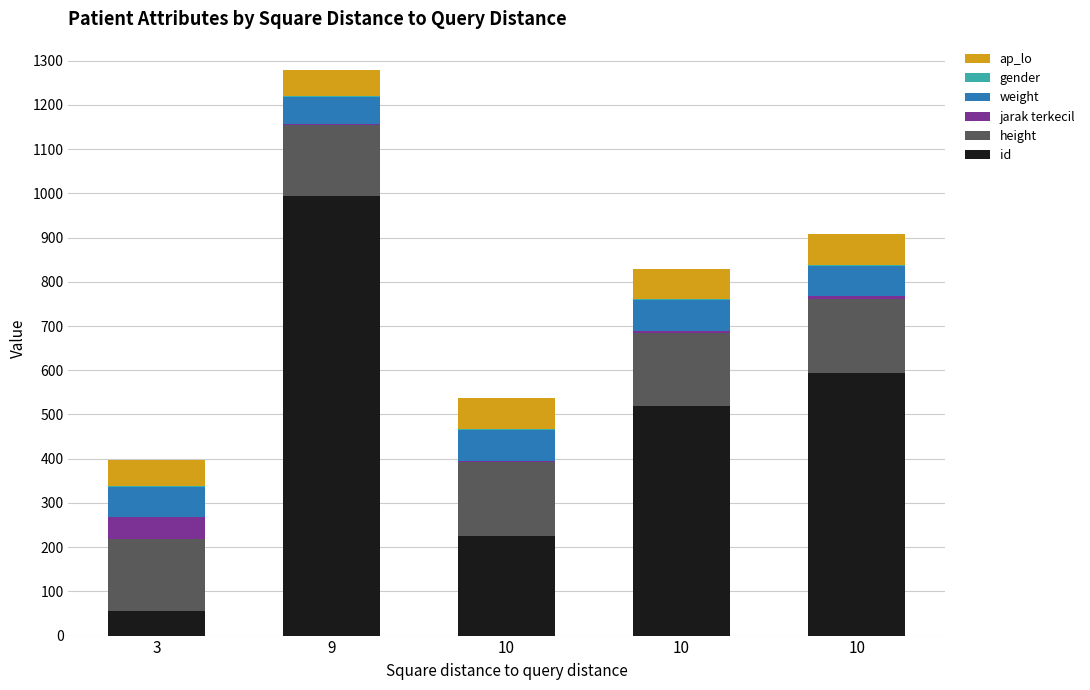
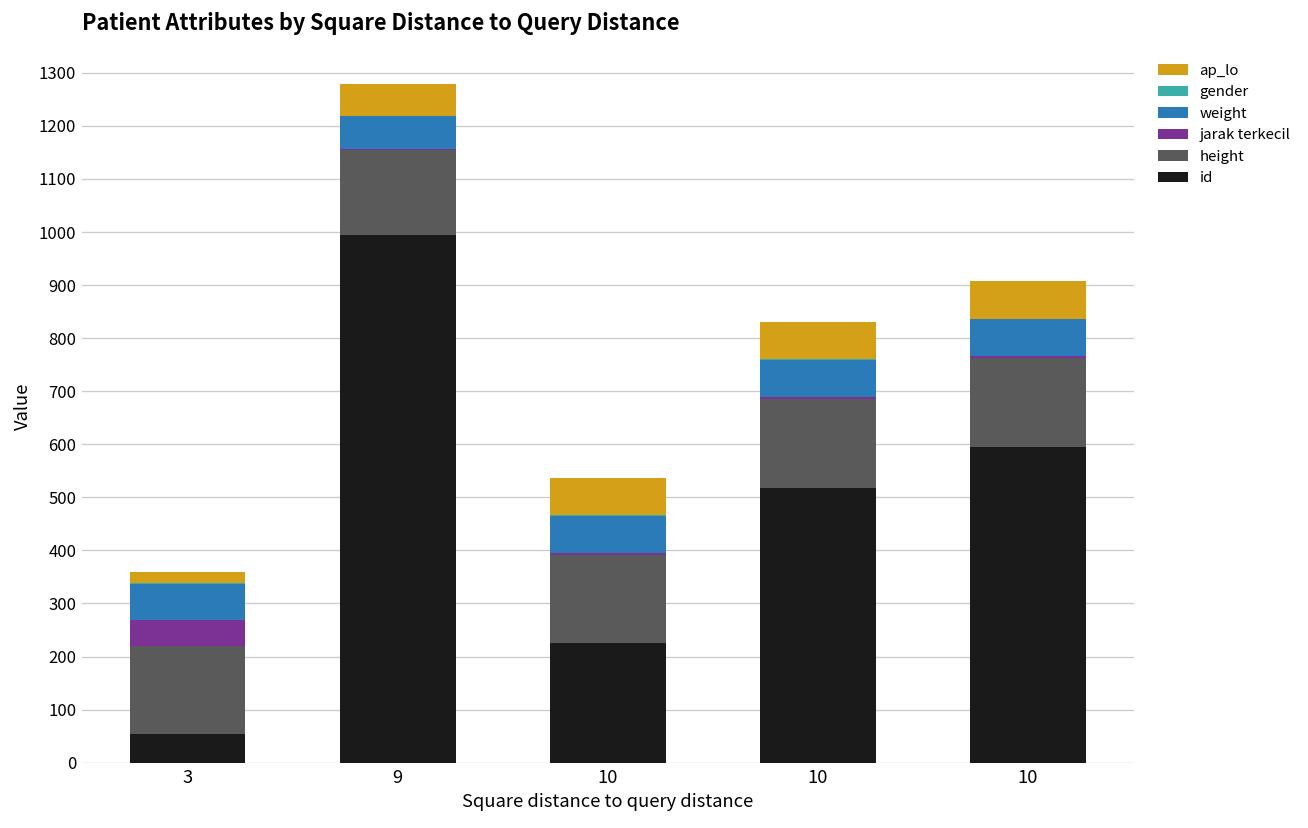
ap_lo, 3: 60 -> 20
